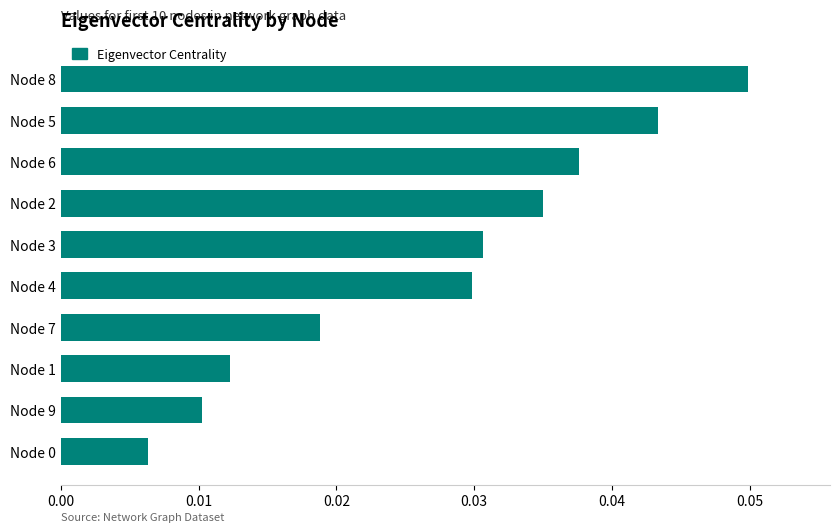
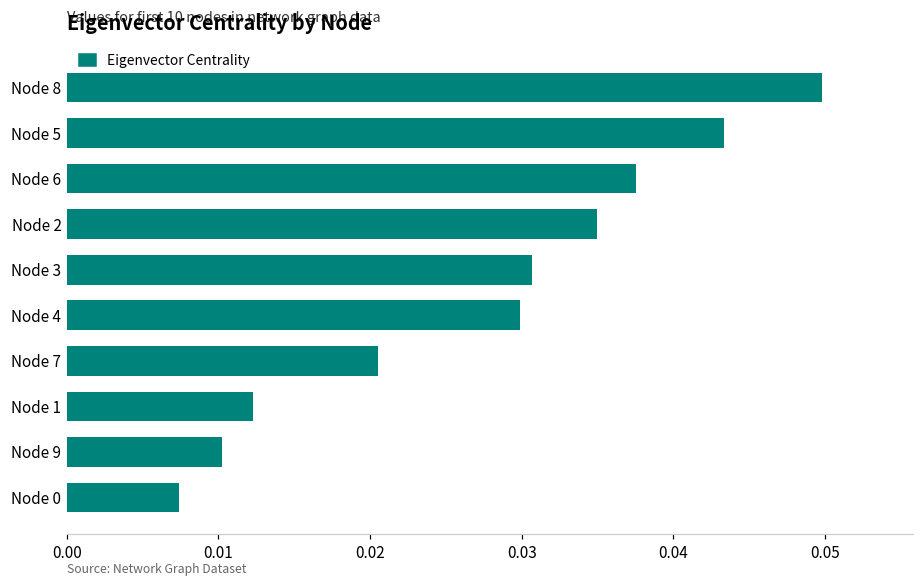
Node 7: 0.0188 -> 0.0205
Node 0: 0.0063 -> 0.0074
